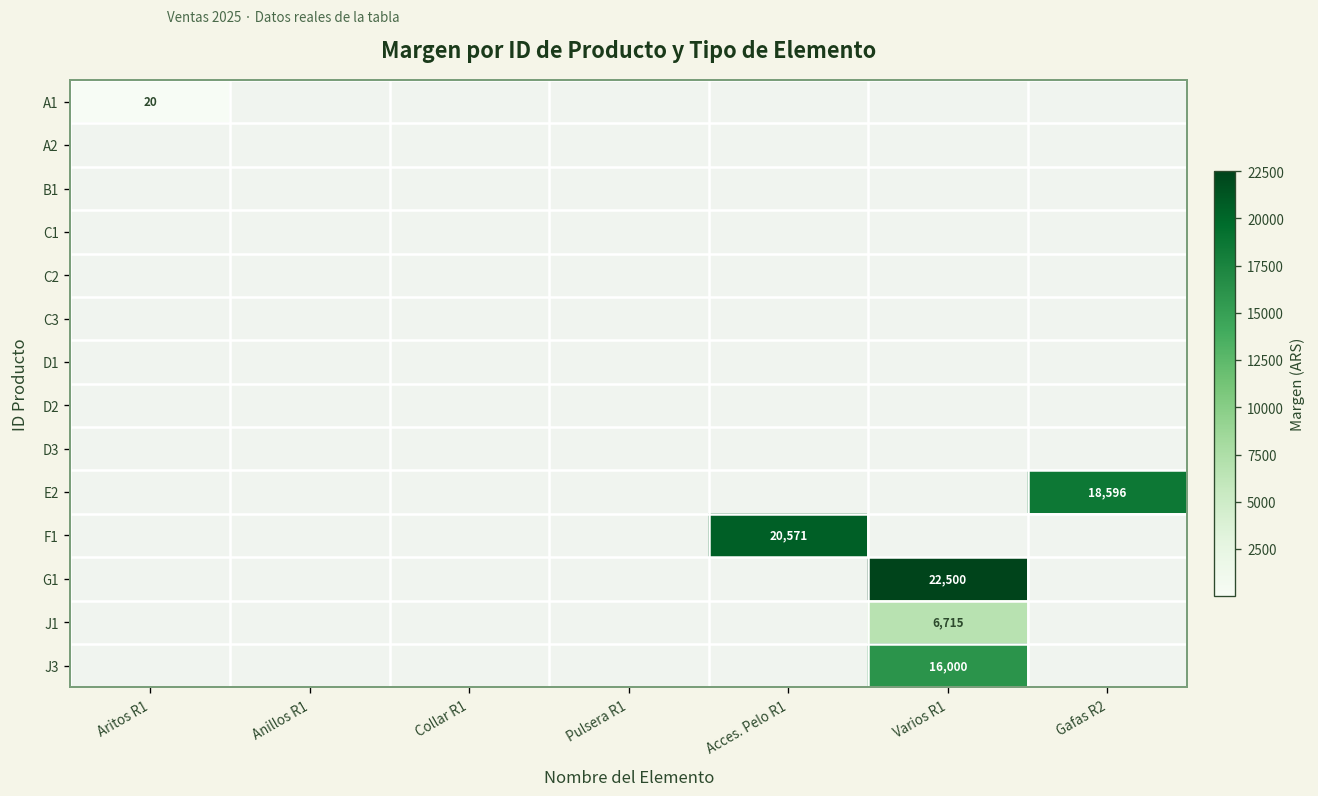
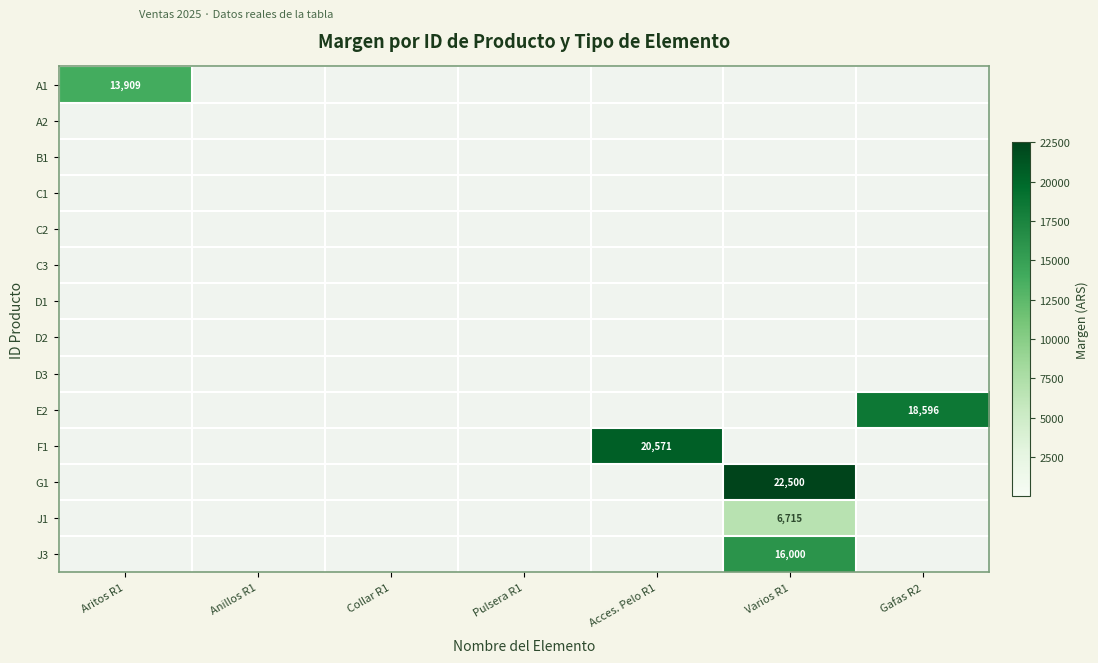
A1, Aritos R1: 20 -> 13,909
